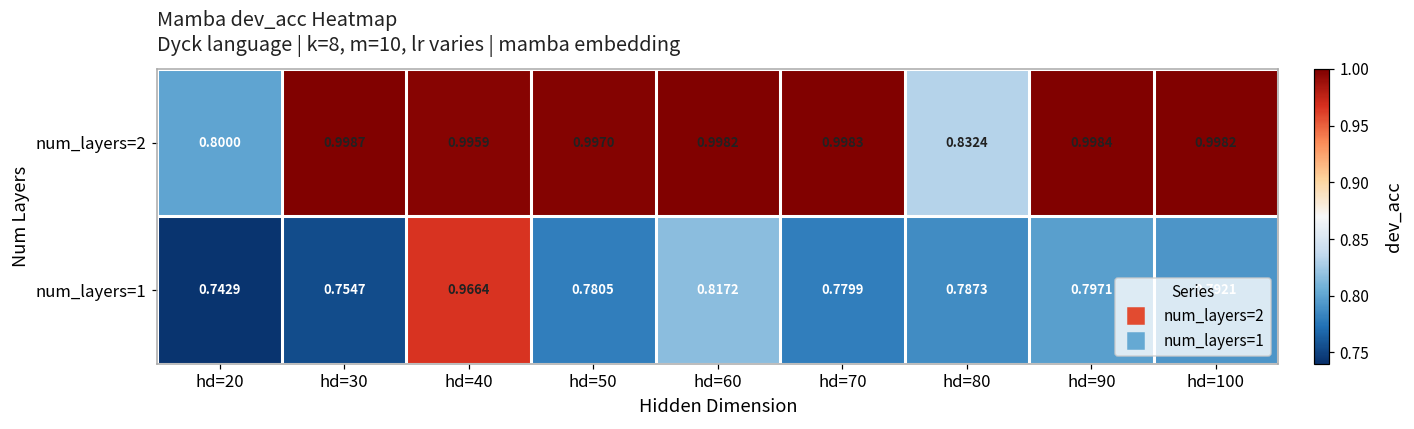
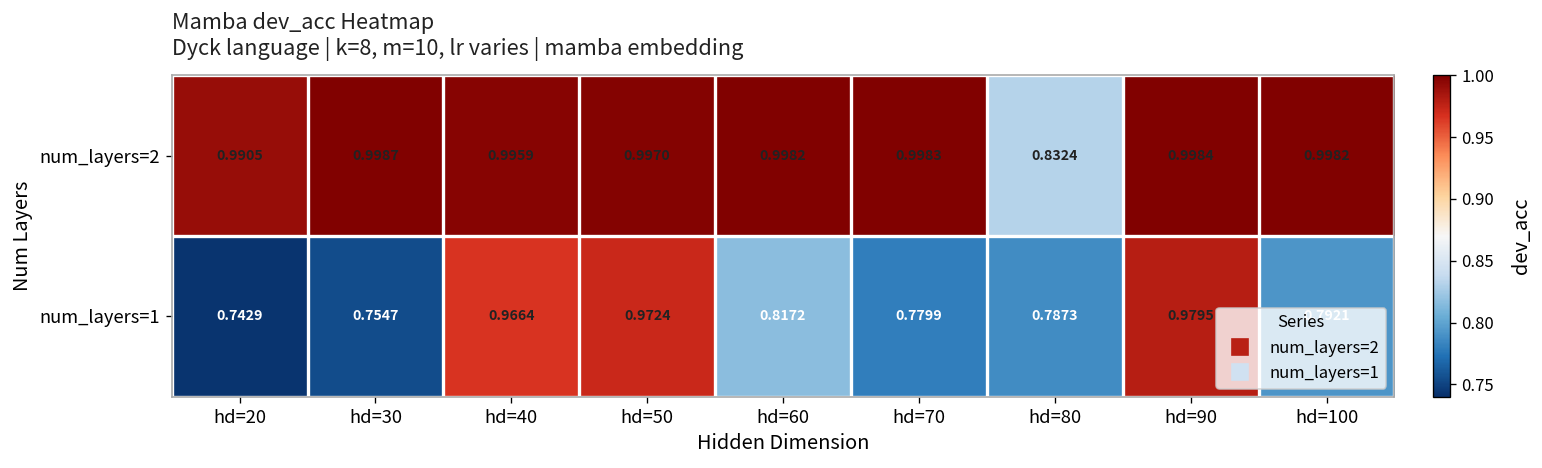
num_layers=2, hd=20: 0.8000 -> 0.9905
num_layers=1, hd=50: 0.7805 -> 0.9724
num_layers=1, hd=90: 0.7971 -> 0.9795
